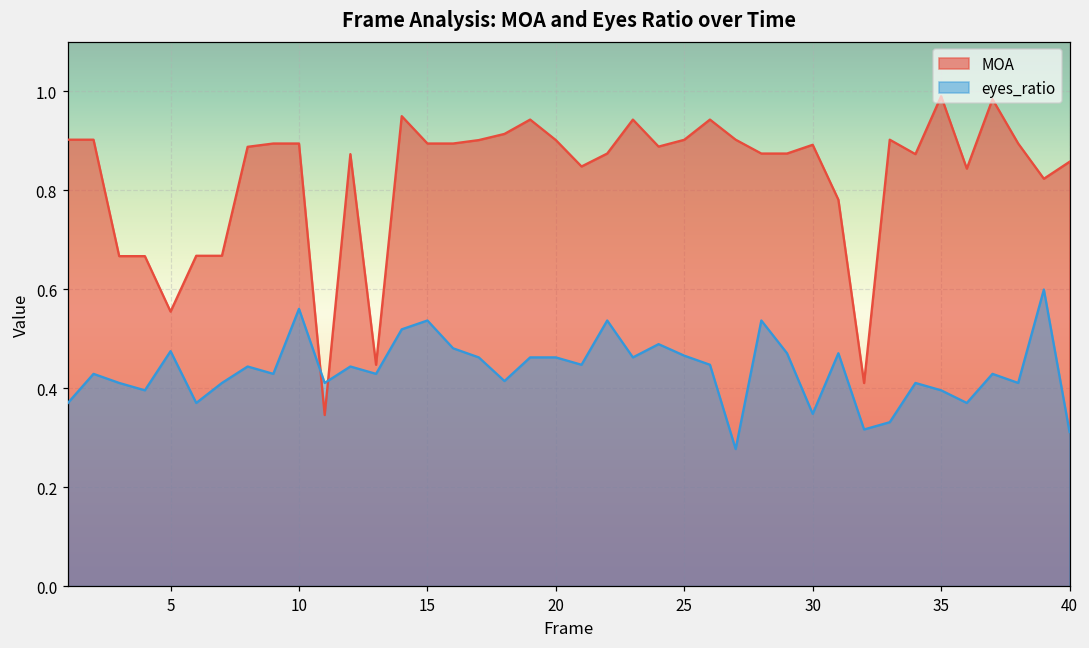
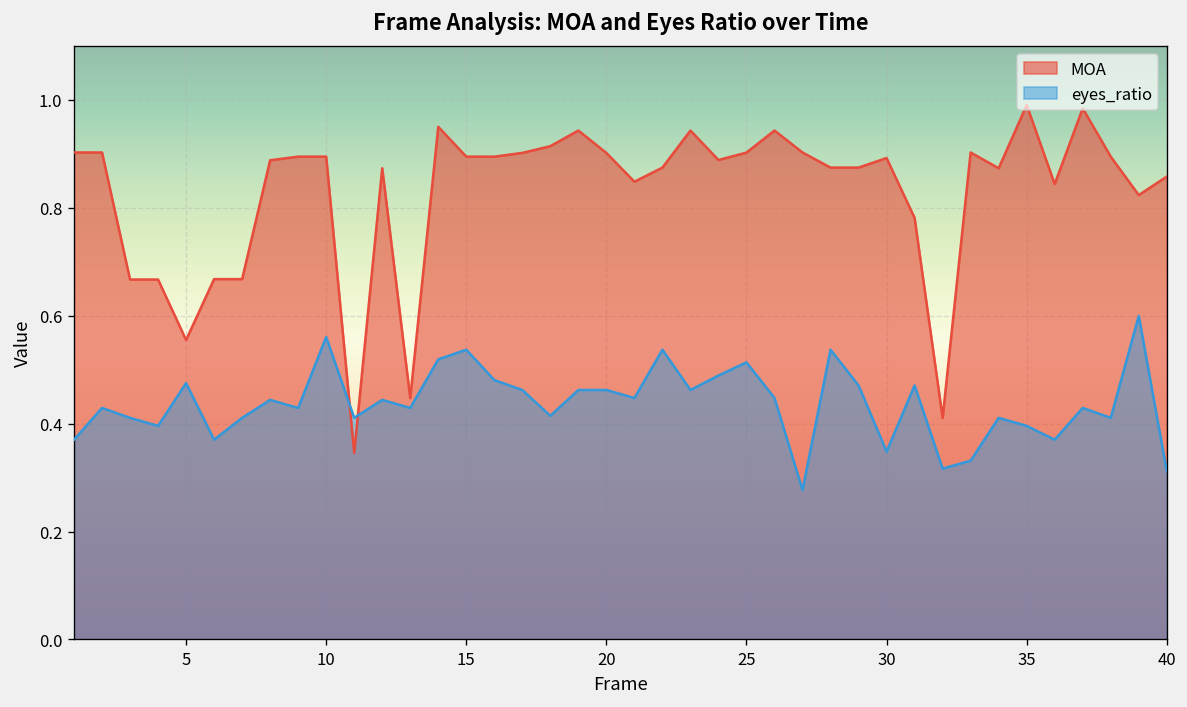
eyes_ratio, 25: 0.47 -> 0.51
